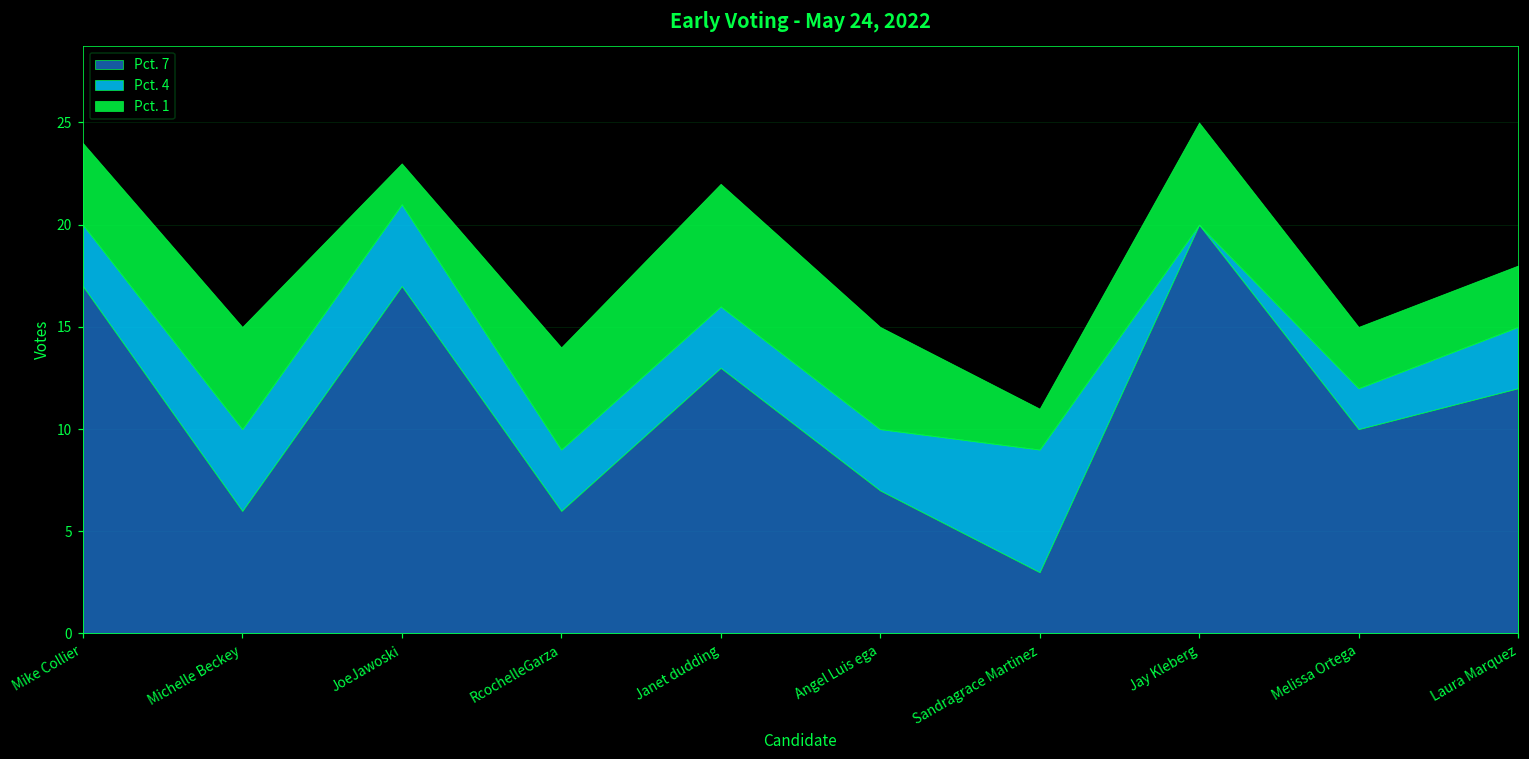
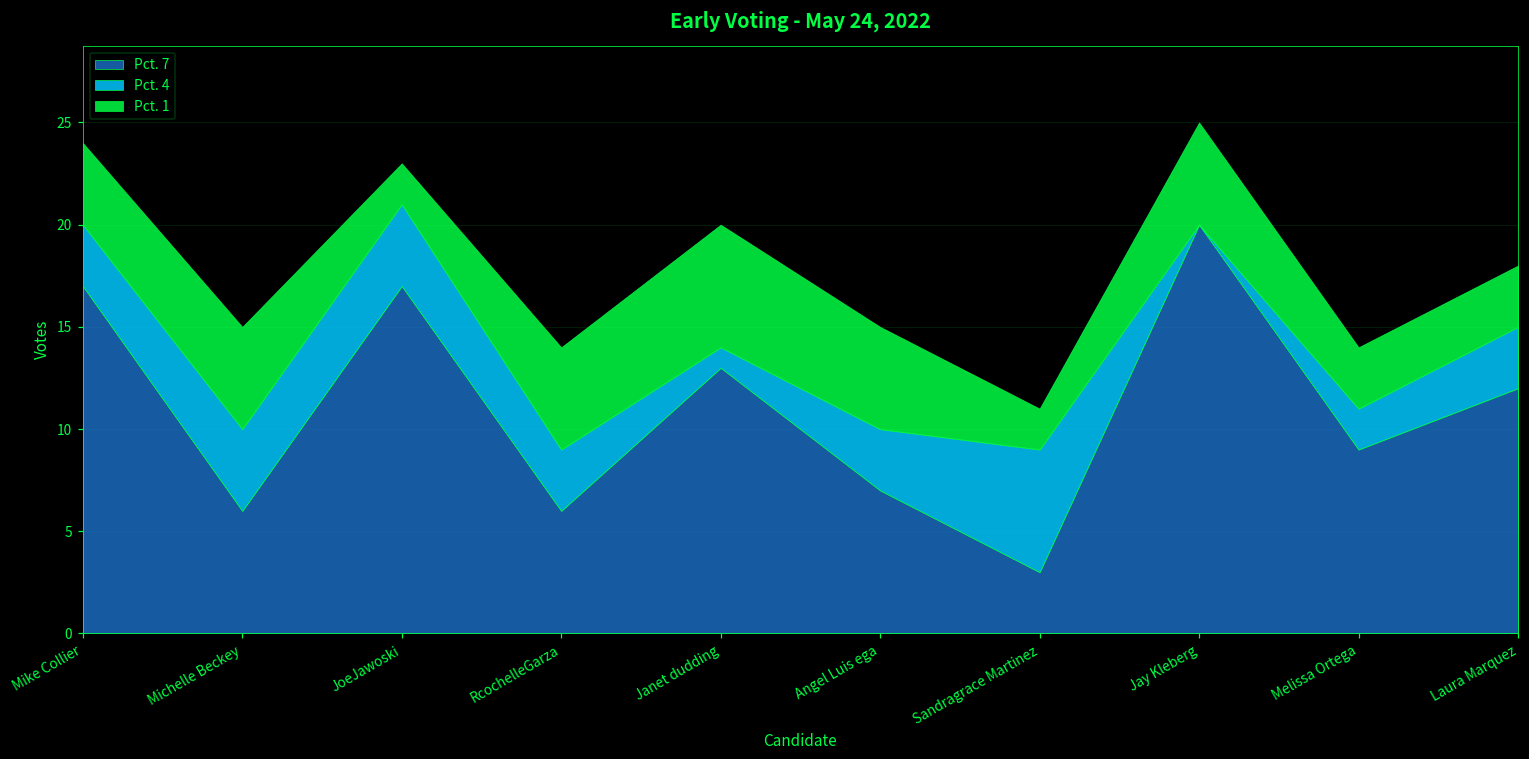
Pct. 4, Janet dudding: 3 -> 1
Pct. 7, Melissa Ortega: 10 -> 9
